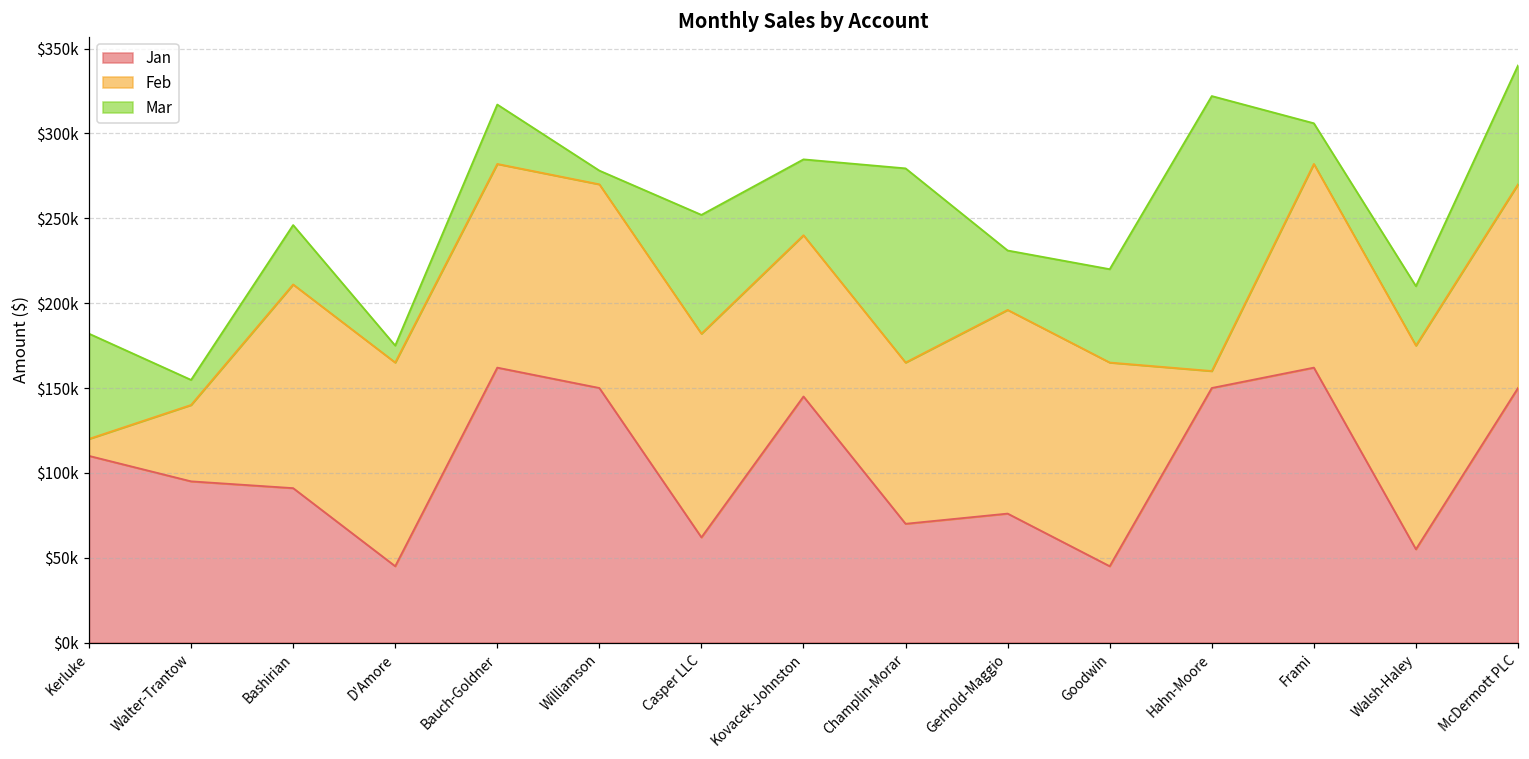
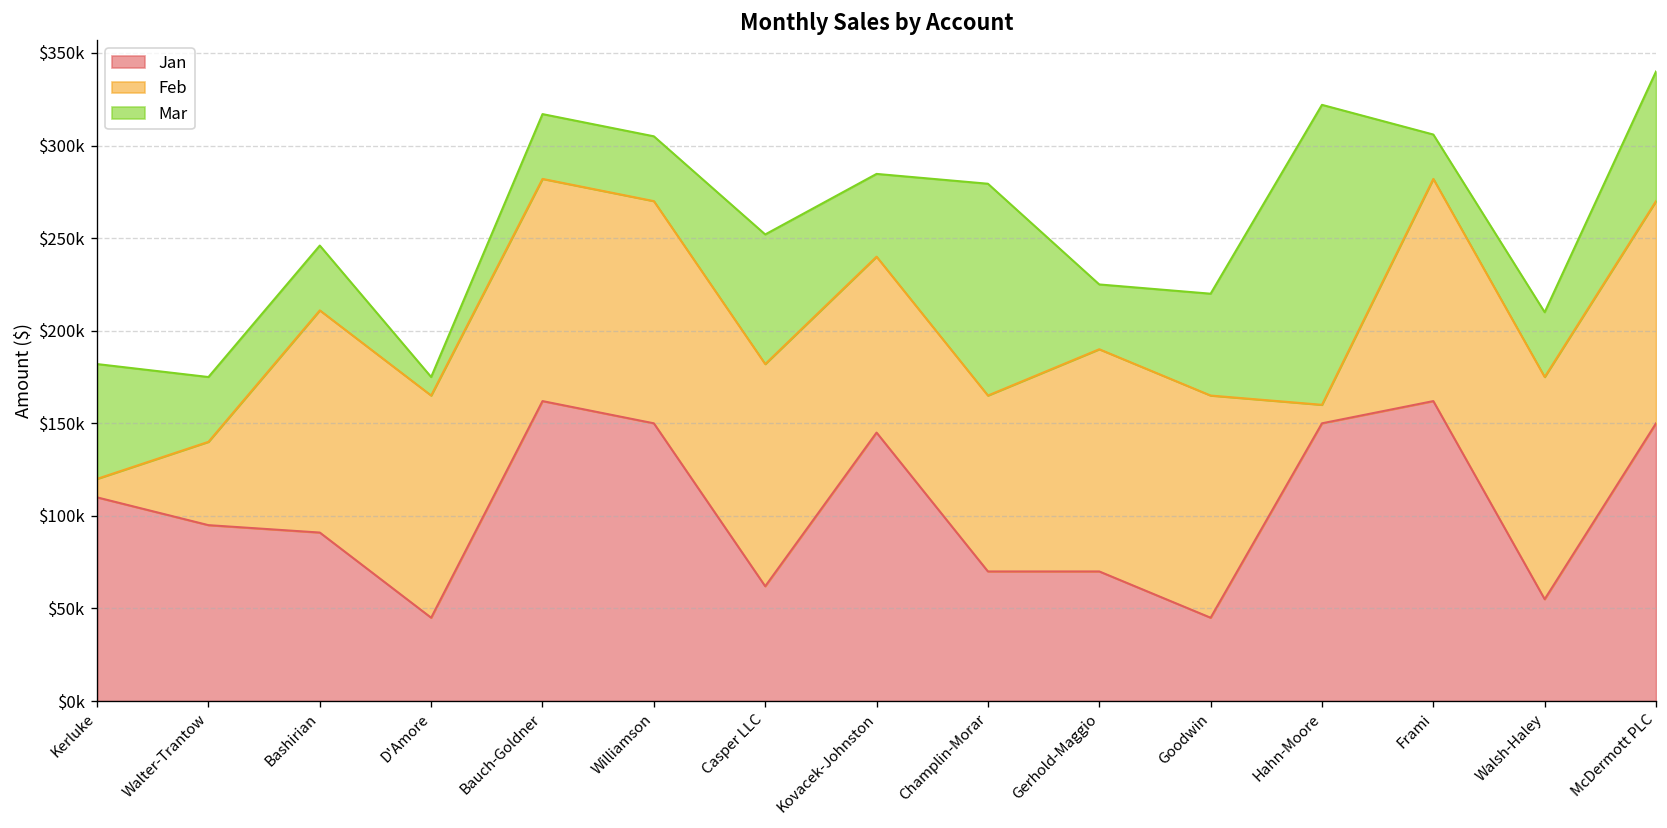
Mar, Walter-Trantow: $15000 -> $35000
Mar, Williamson: $8000 -> $35000
Jan, Gerhold-Maggio: $76000 -> $70000
